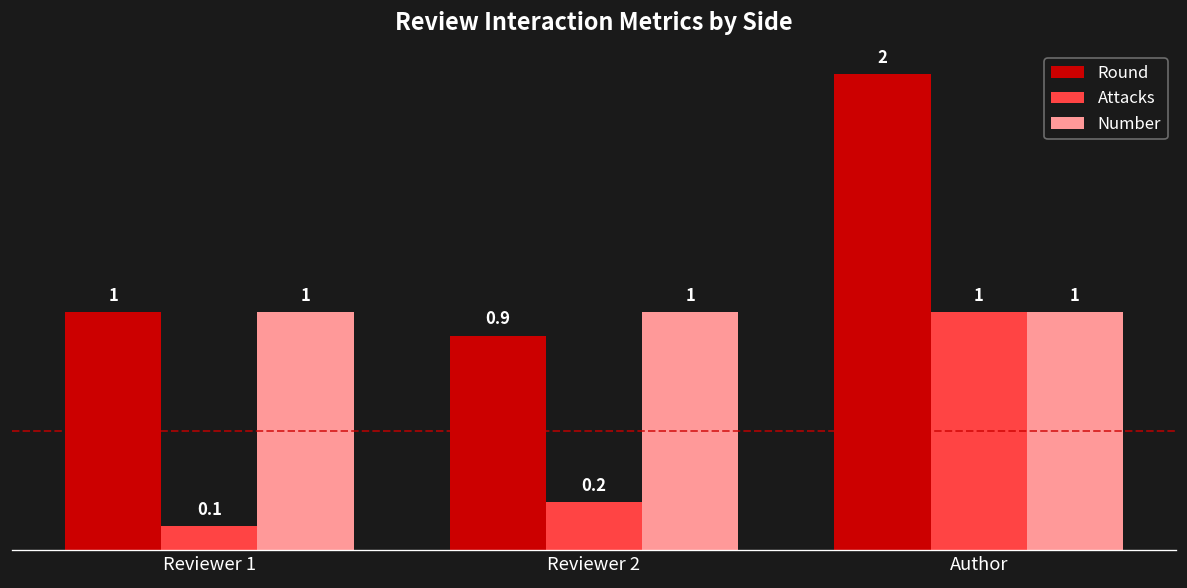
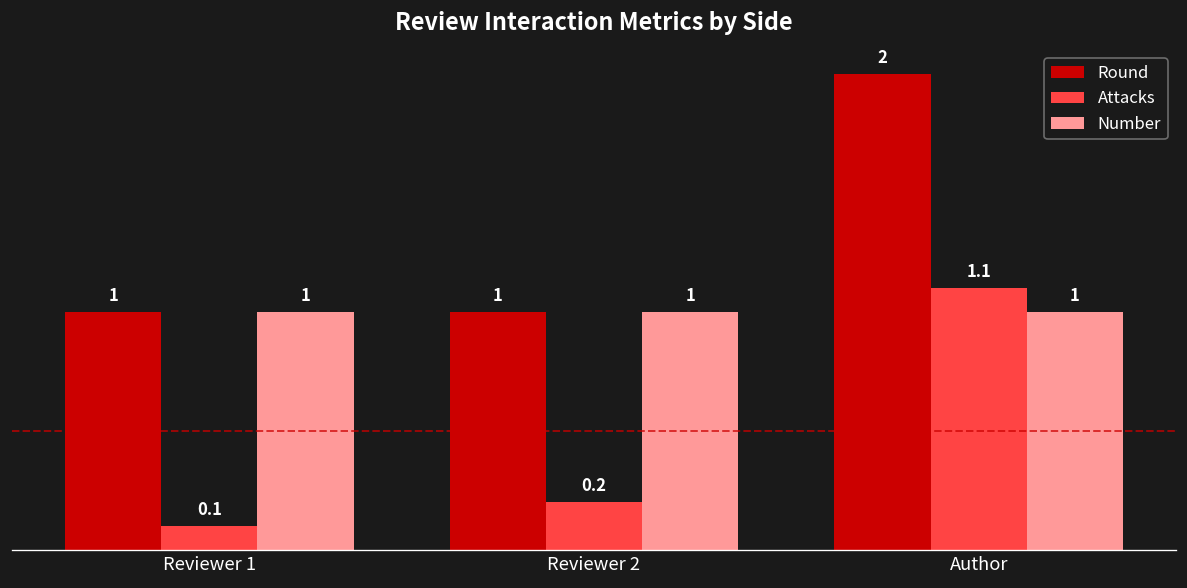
Round, Reviewer 2: 0.9 -> 1
Attacks, Author: 1 -> 1.1
